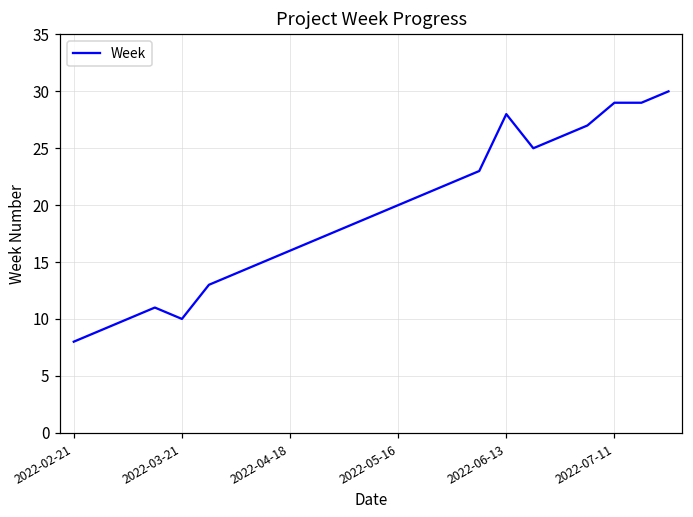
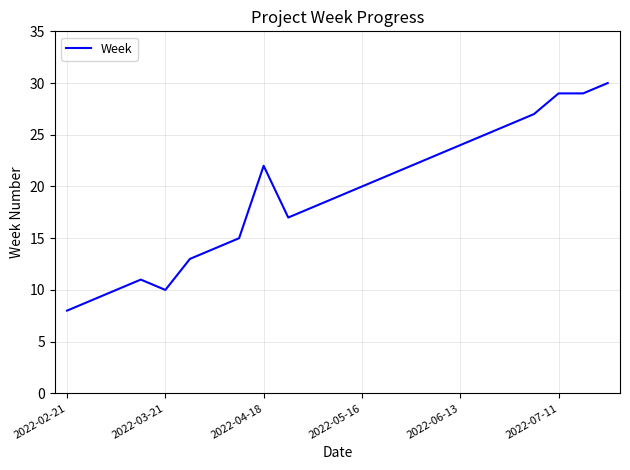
2022-04-18: 16 -> 22
2022-06-13: 28 -> 24
